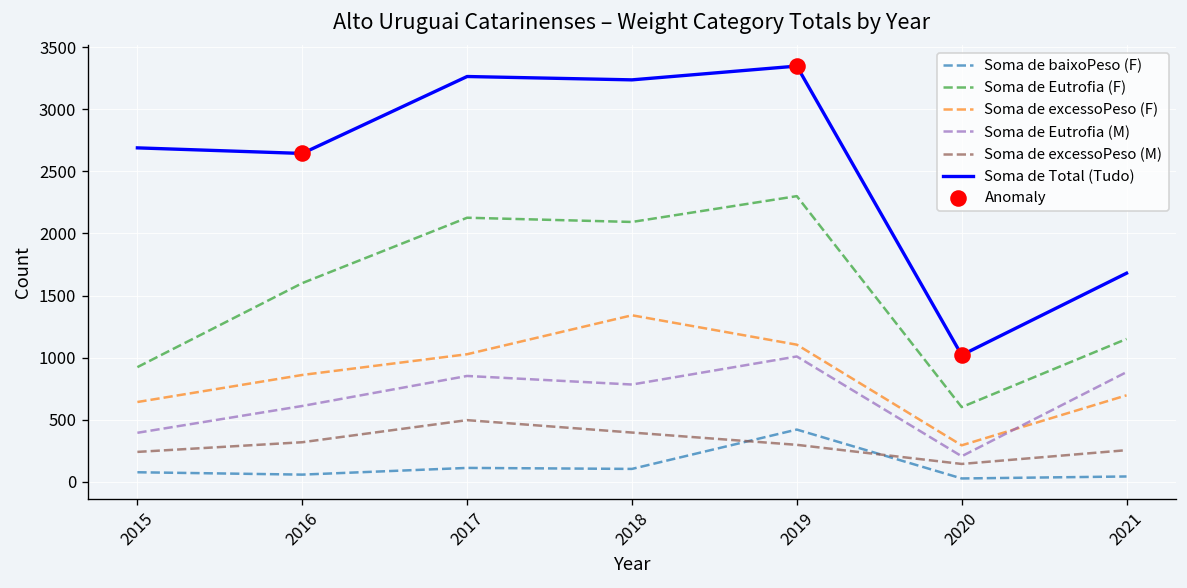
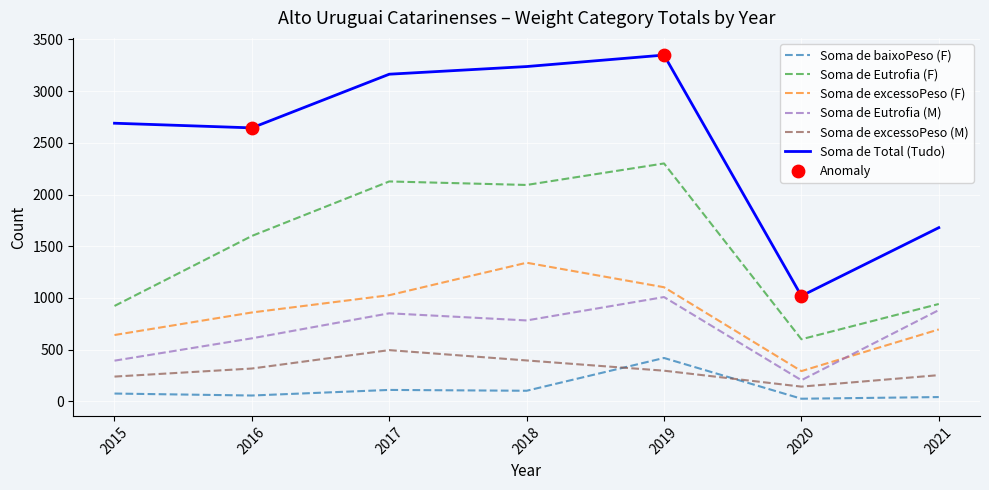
Soma de Total (Tudo), 2017: 3270 -> 3160
Soma de Eutrofia (F), 2021: 1150 -> 940
